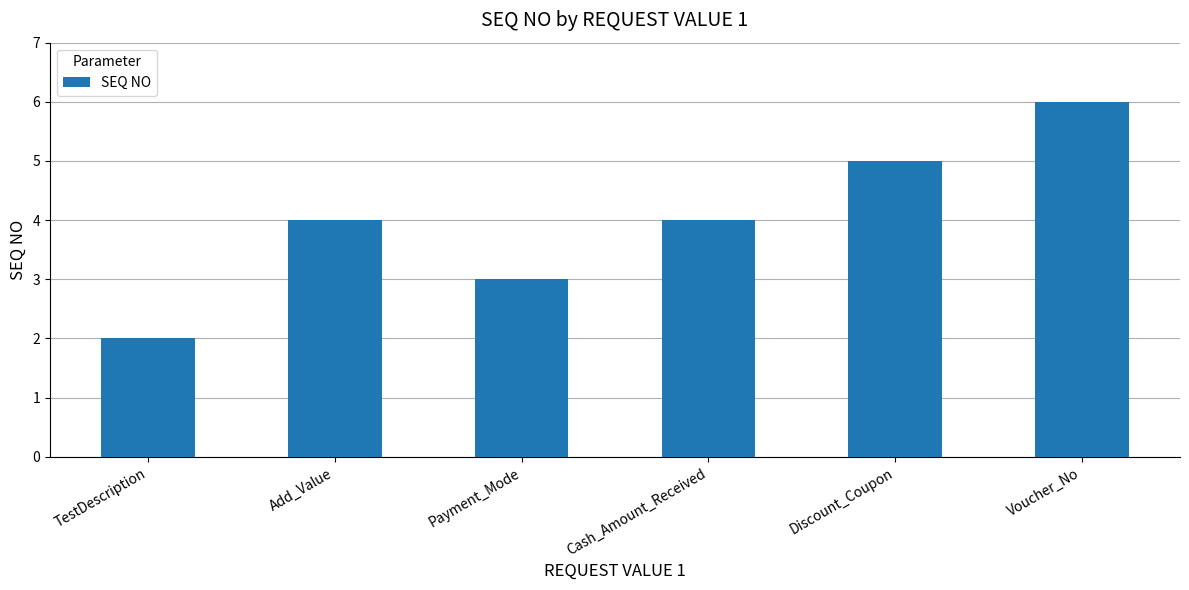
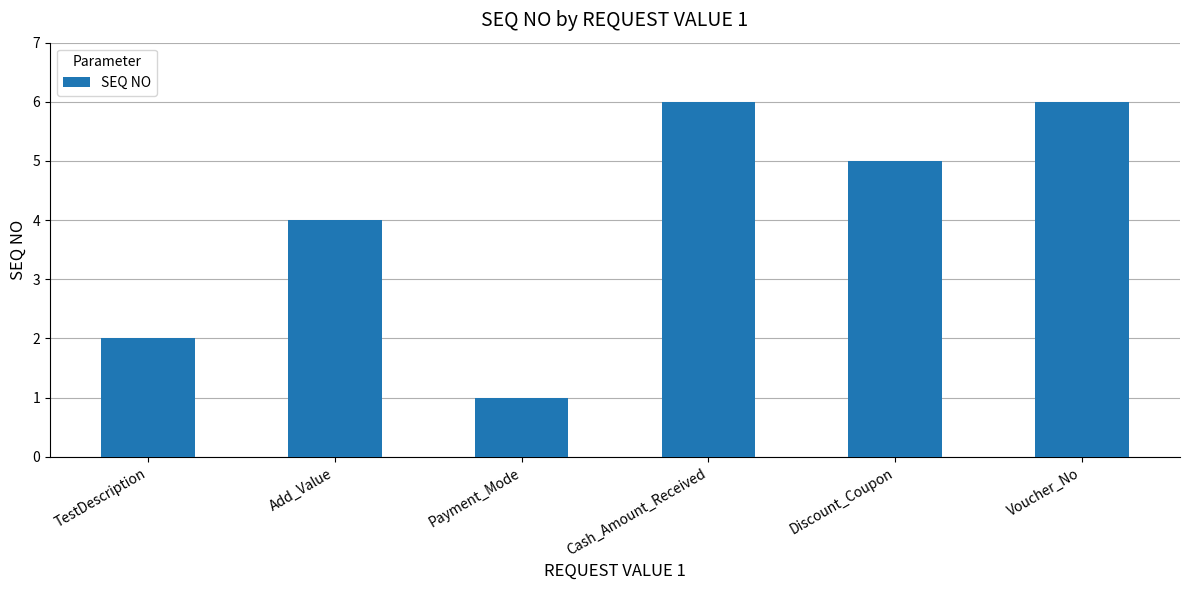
Payment_Mode: 3 -> 1
Cash_Amount_Received: 4 -> 6
